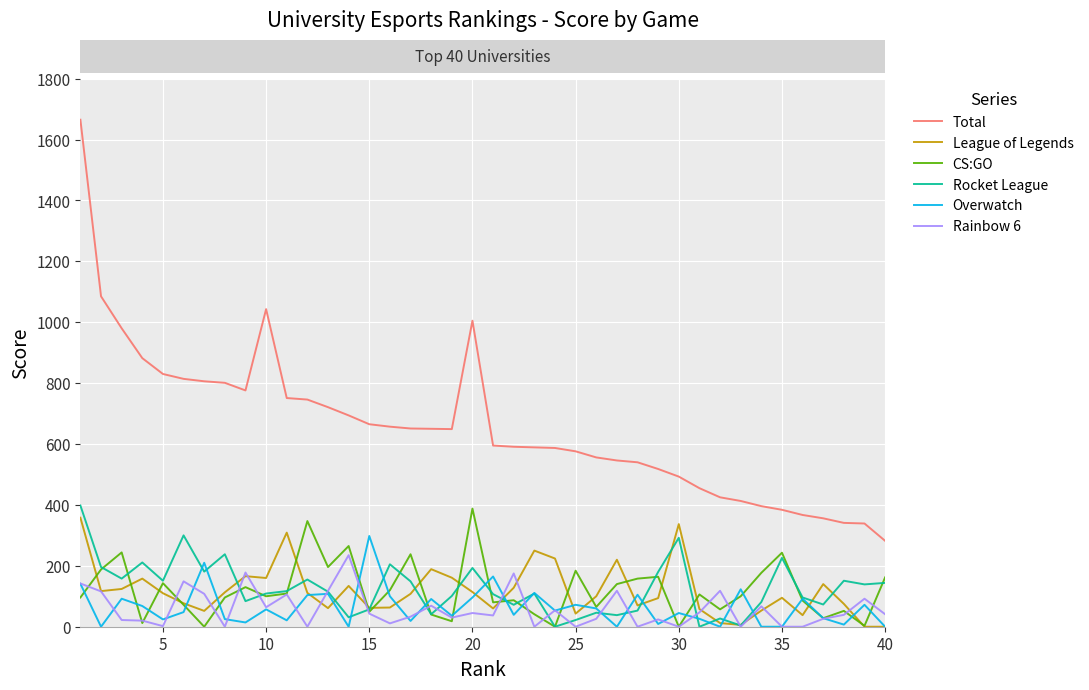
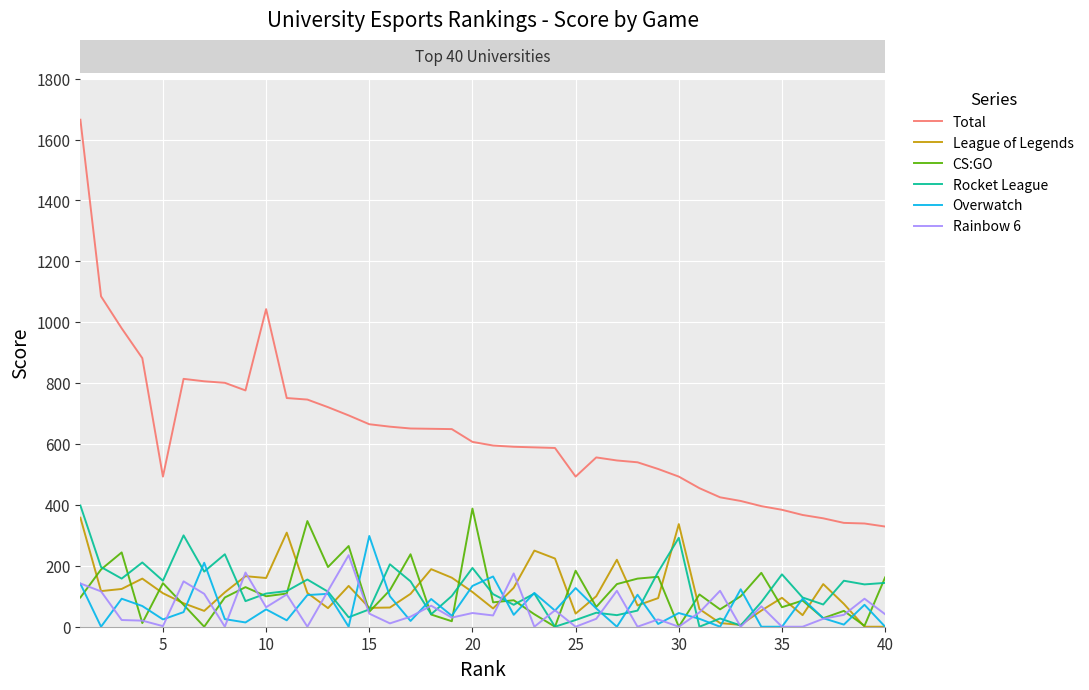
Total, 5: 830 -> 490
Total, 20: 1010 -> 610
Overwatch, 20: 100 -> 130
Total, 25: 580 -> 490
Overwatch, 25: 70 -> 130
CS:GO, 35: 240 -> 60
Rocket League, 35: 230 -> 170
Total, 40: 280 -> 330
